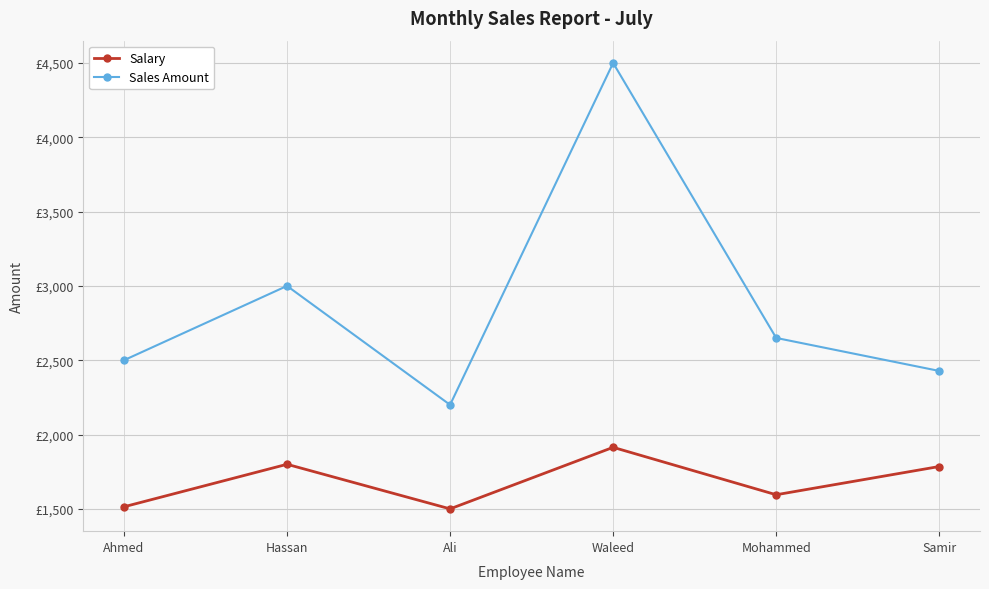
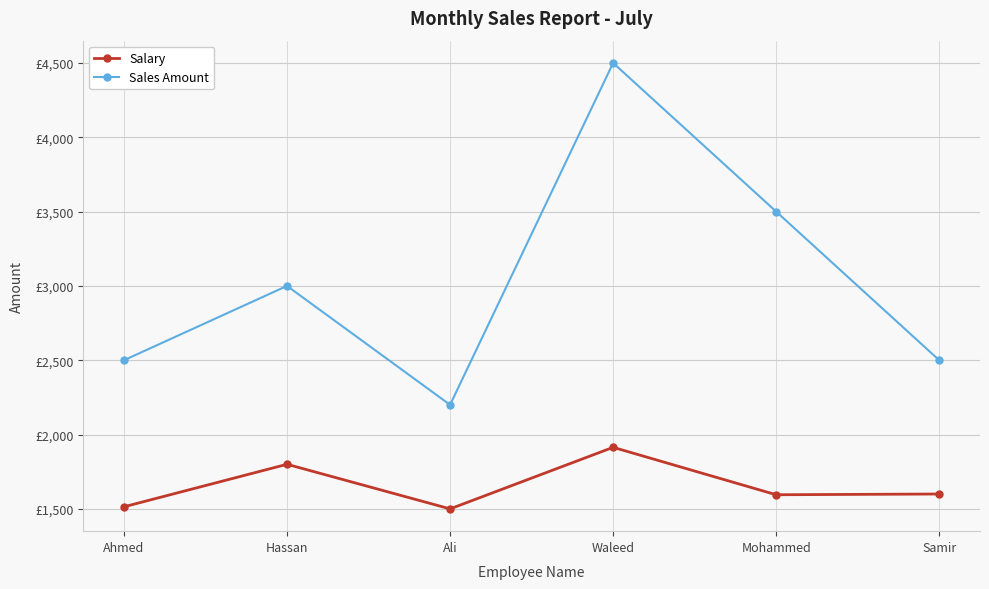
Sales Amount, Mohammed: £2,650 -> £3,500
Salary, Samir: £1,790 -> £1,600
Sales Amount, Samir: £2,430 -> £2,500
